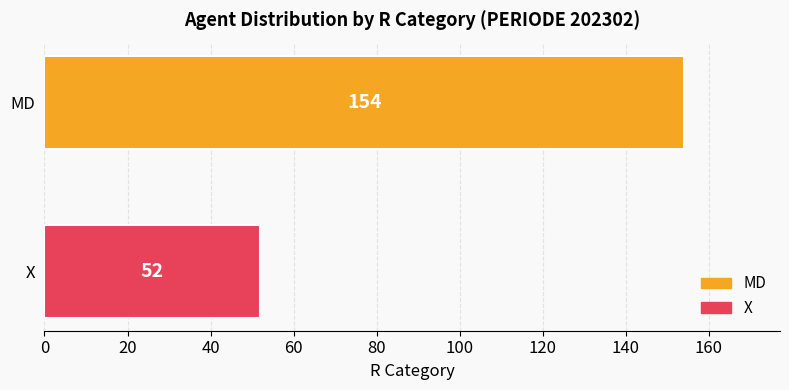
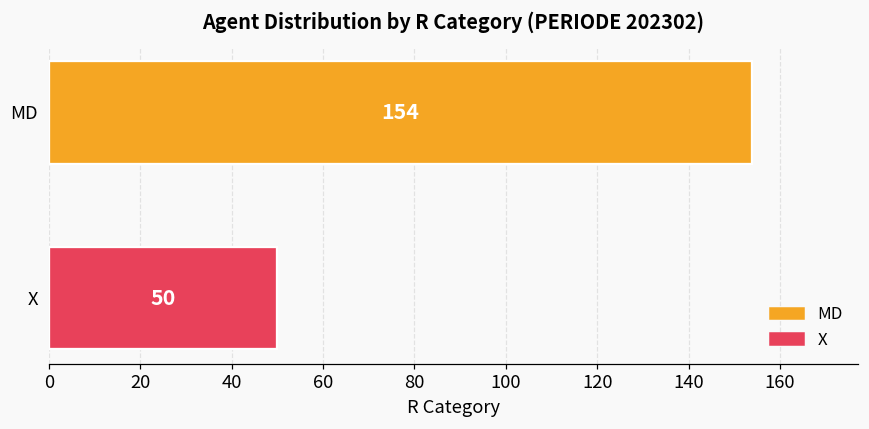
X: 52 -> 50
